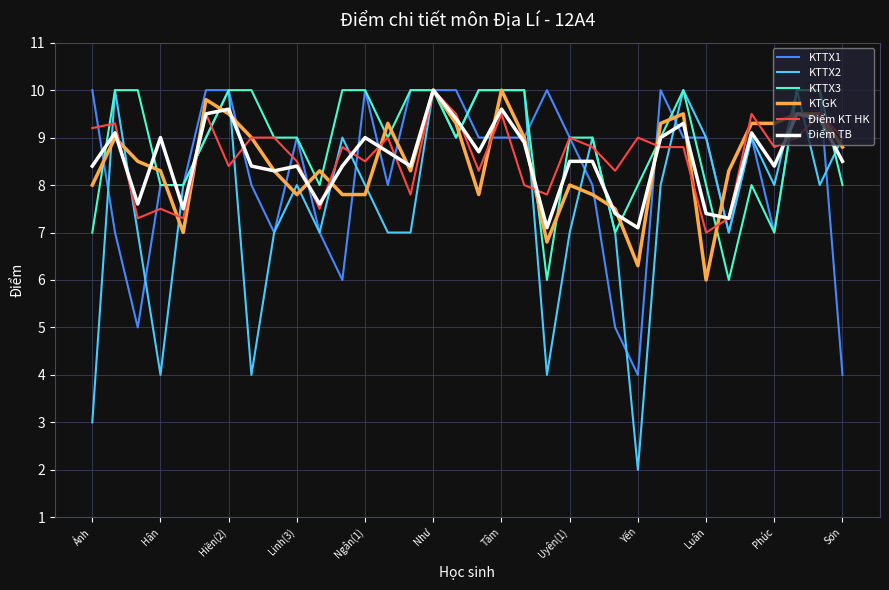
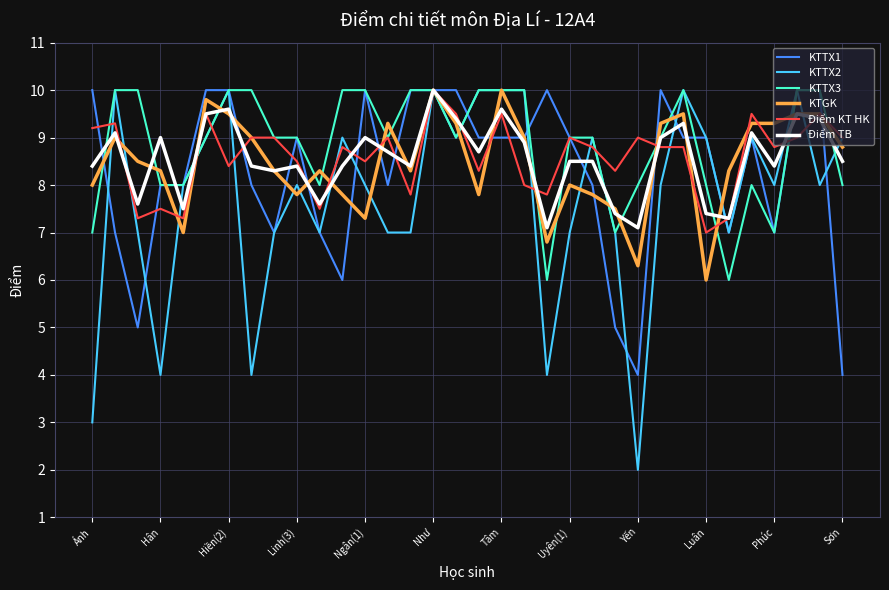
KTGK, Ngân(1): 7.8 -> 7.3
